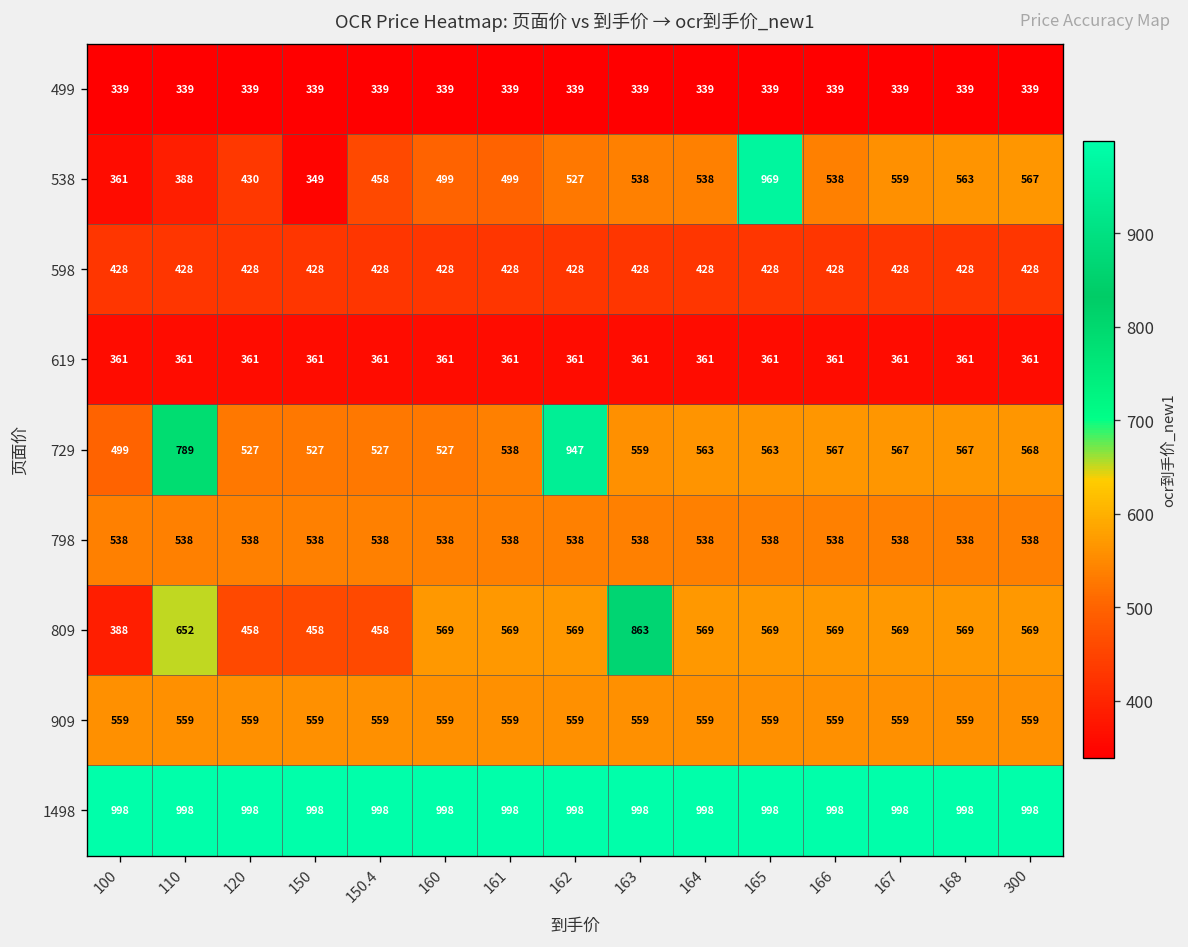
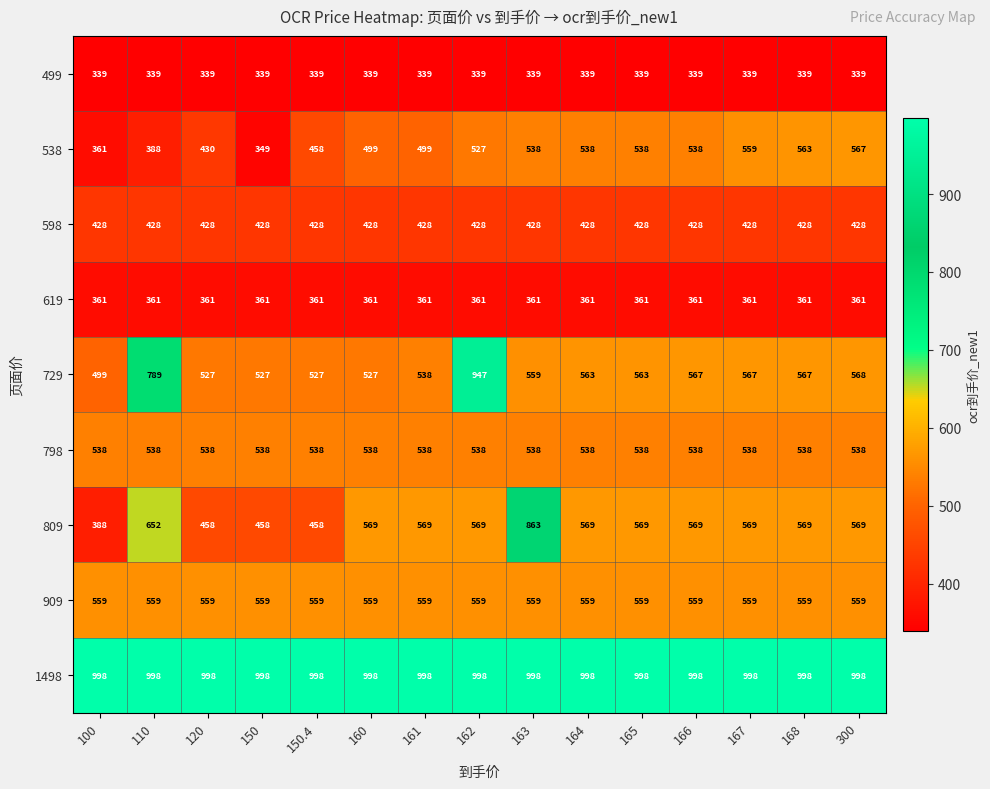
538, 165: 969 -> 538
